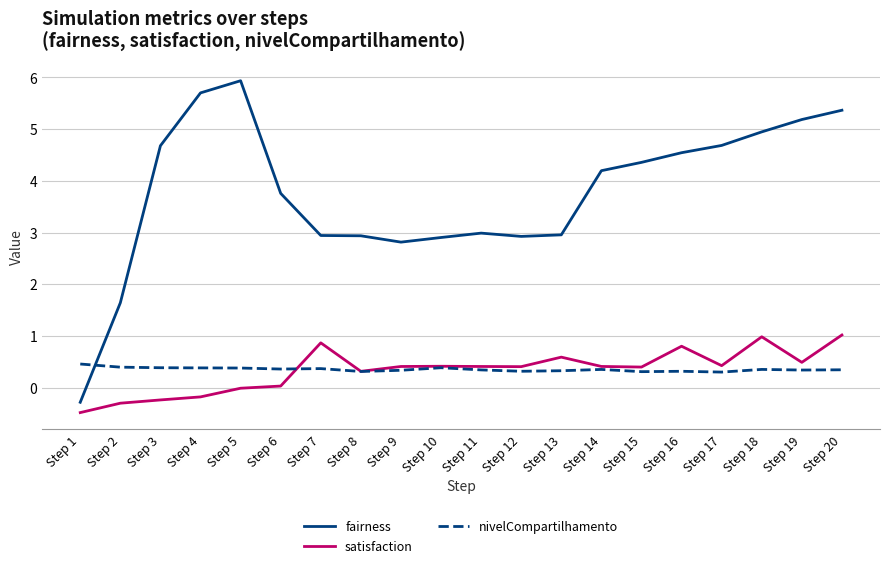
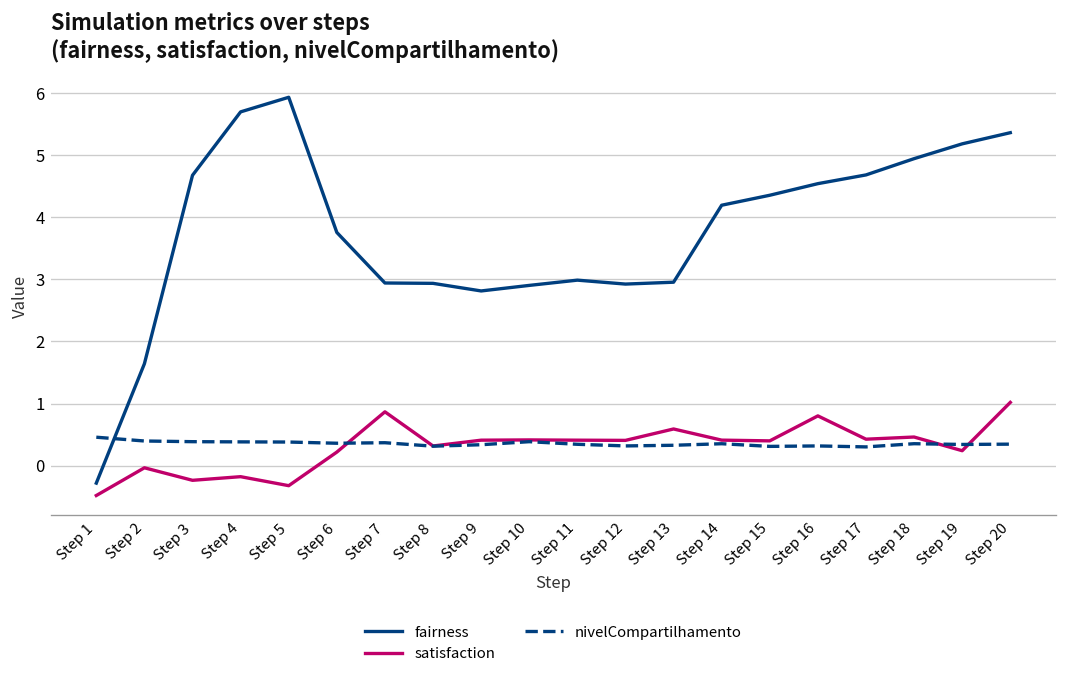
satisfaction, Step 2: -0.3 -> 0.0
satisfaction, Step 5: 0.0 -> -0.3
satisfaction, Step 6: 0.0 -> 0.2
satisfaction, Step 18: 1.0 -> 0.5
satisfaction, Step 19: 0.5 -> 0.2
